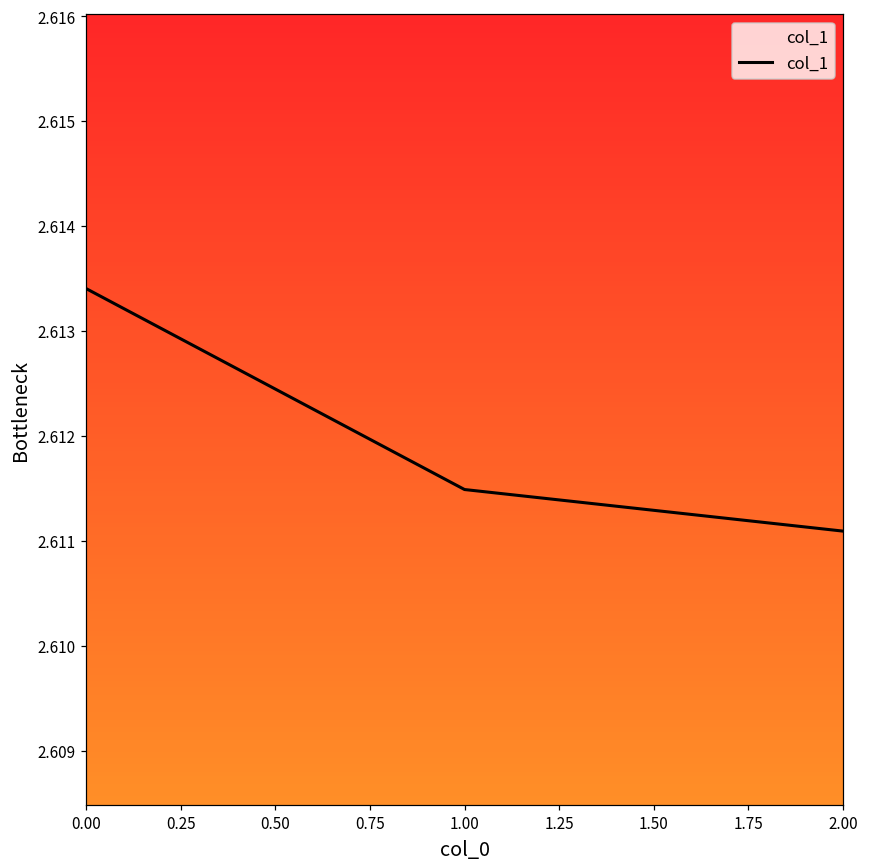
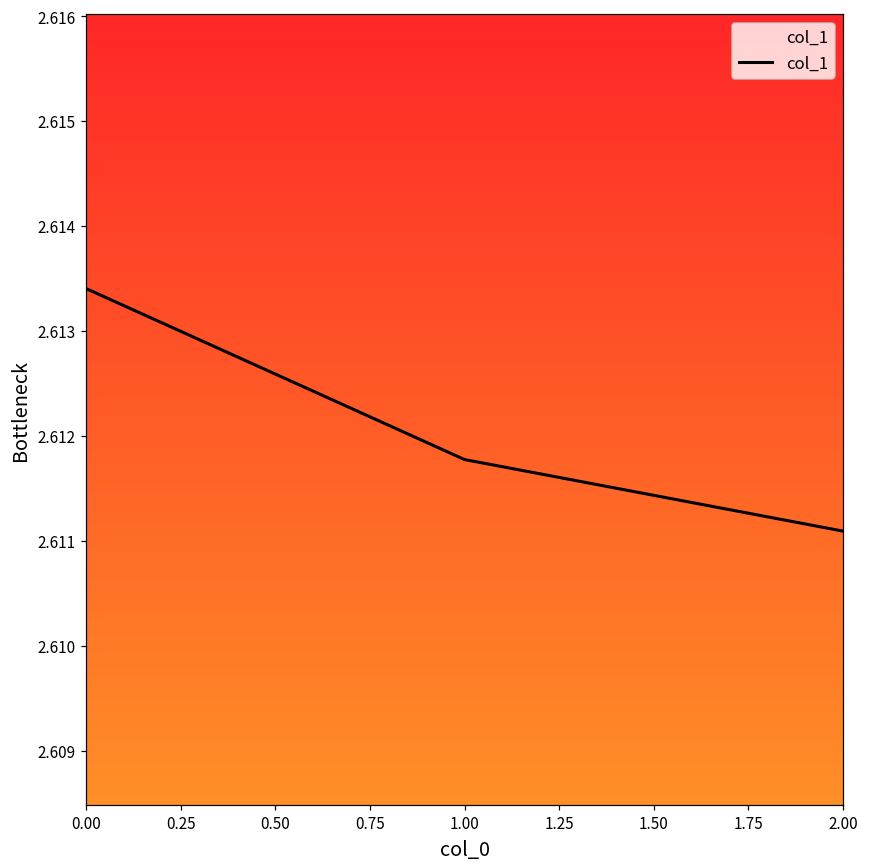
1.00: 2.6115 -> 2.6118
